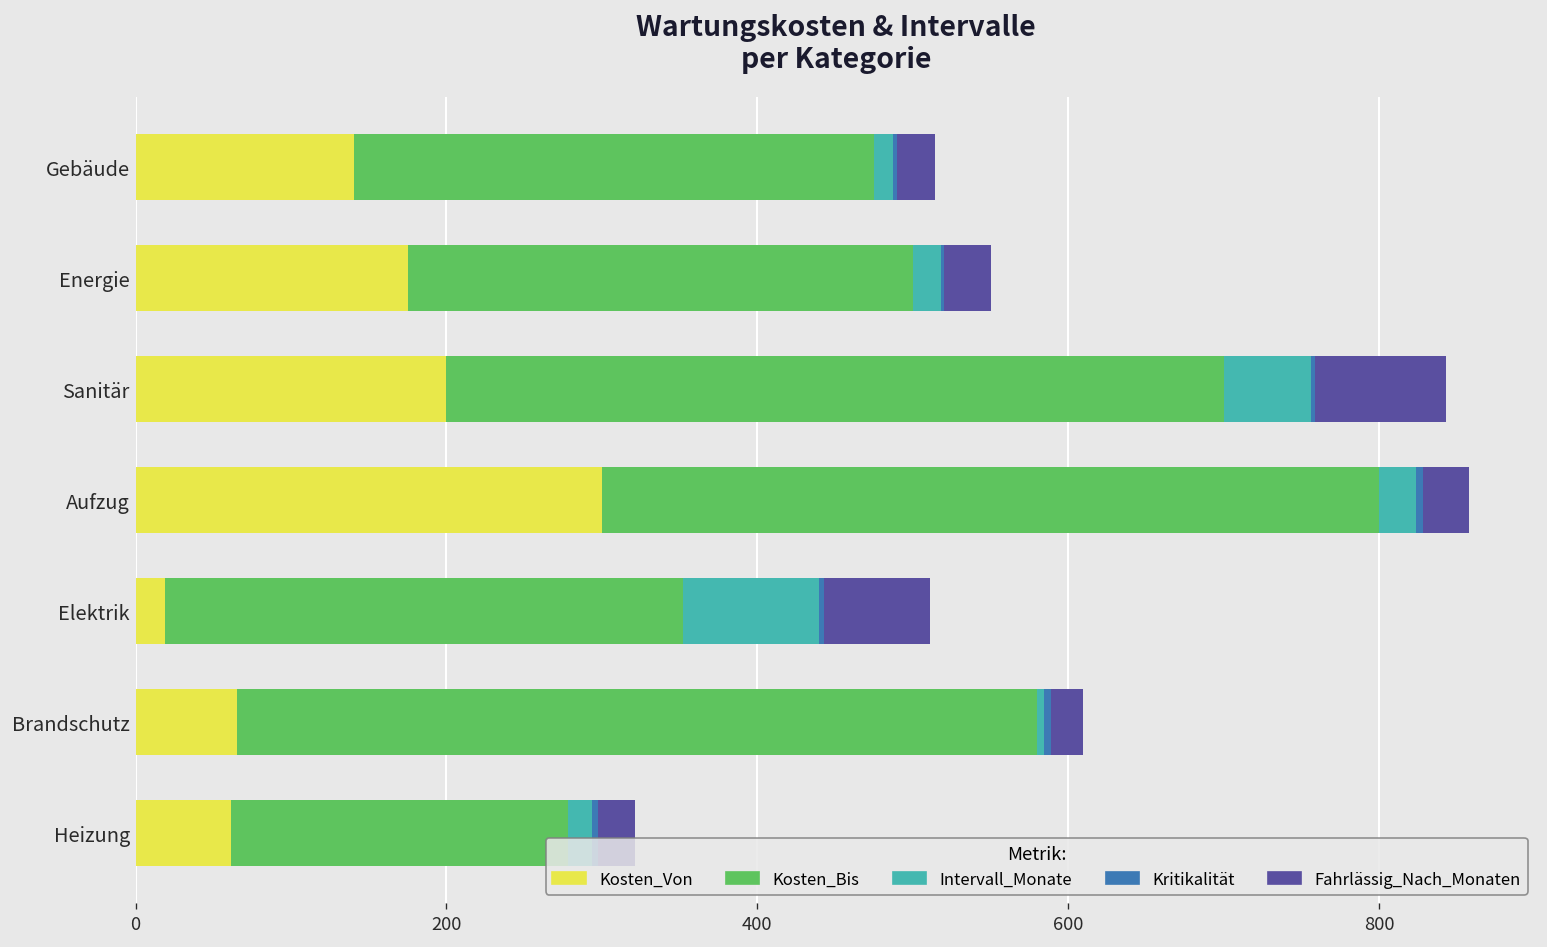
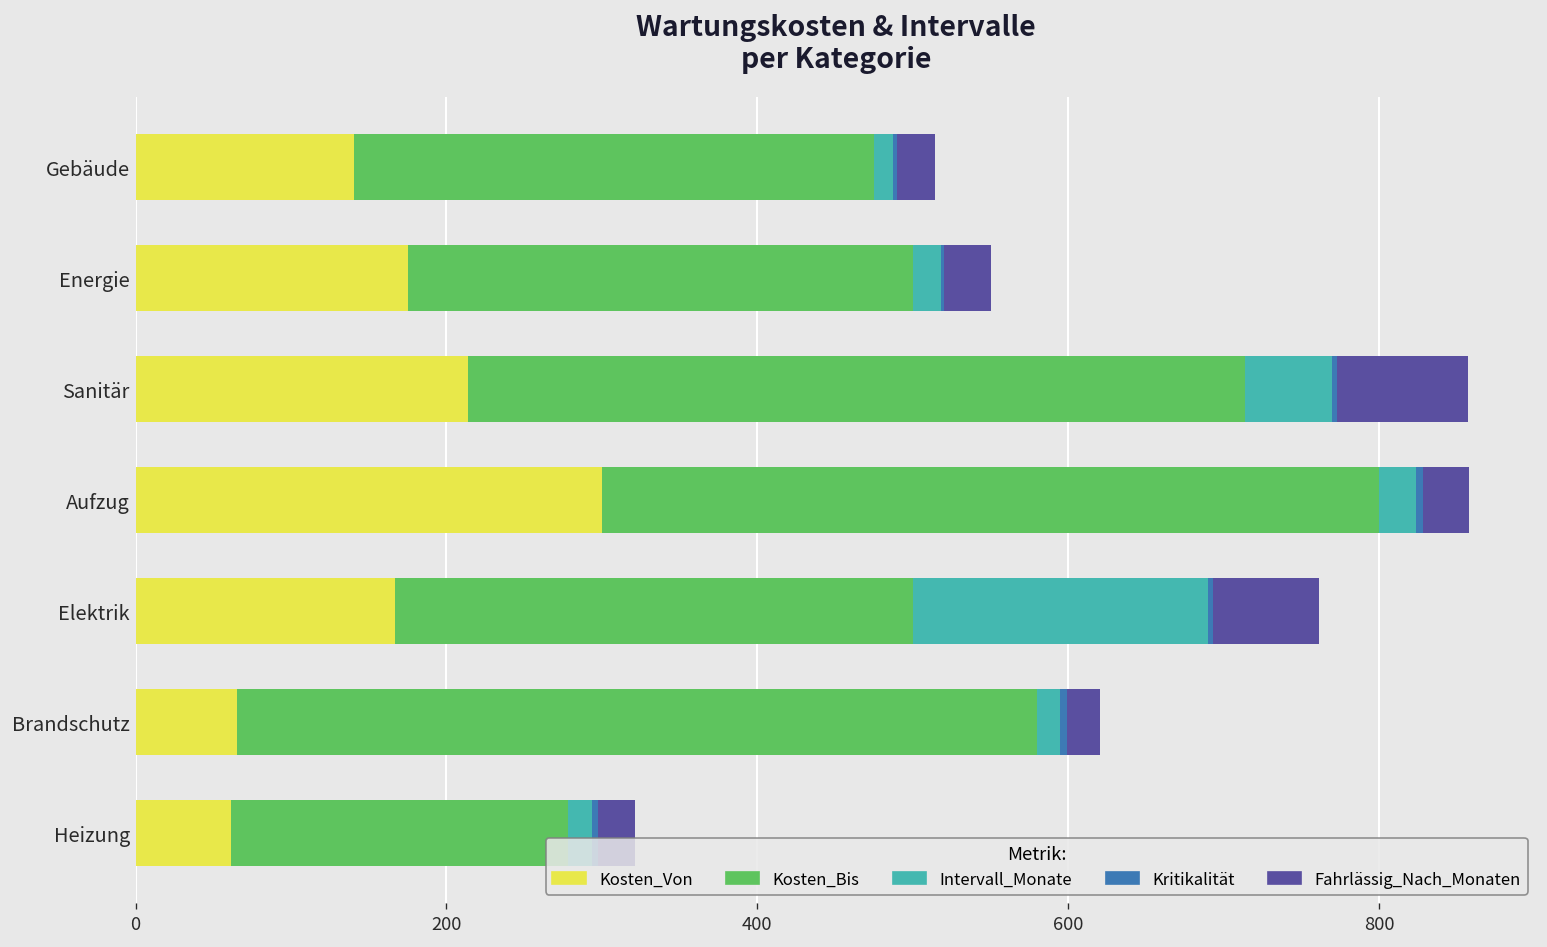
Kosten_Von, Sanitär: 200 -> 214
Kosten_Von, Elektrik: 19 -> 167
Intervall_Monate, Elektrik: 87 -> 190
Intervall_Monate, Brandschutz: 4 -> 15
